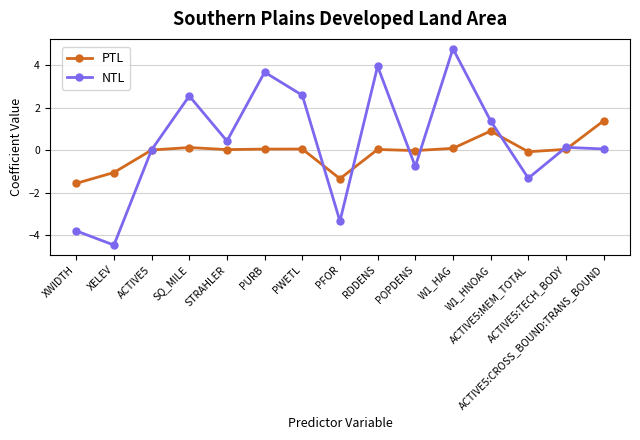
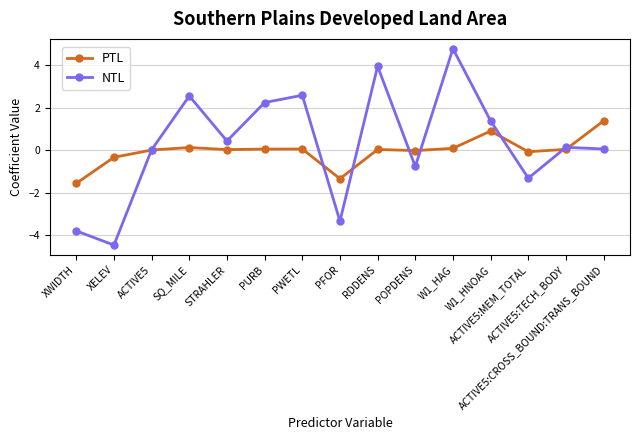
PTL, XELEV: -1.1 -> -0.3
NTL, PURB: 3.7 -> 2.2
